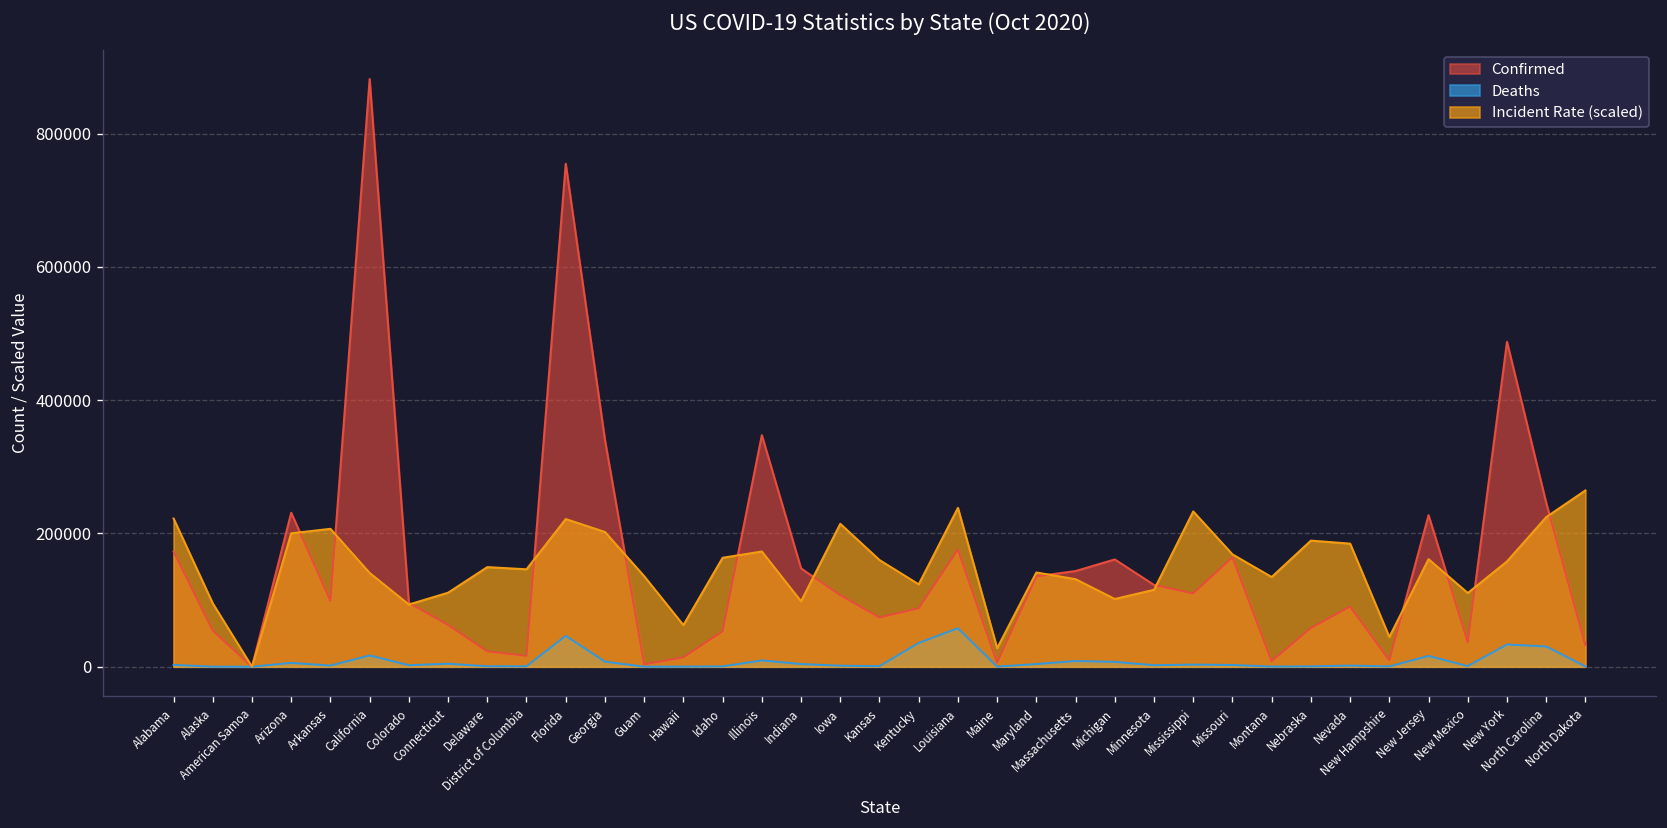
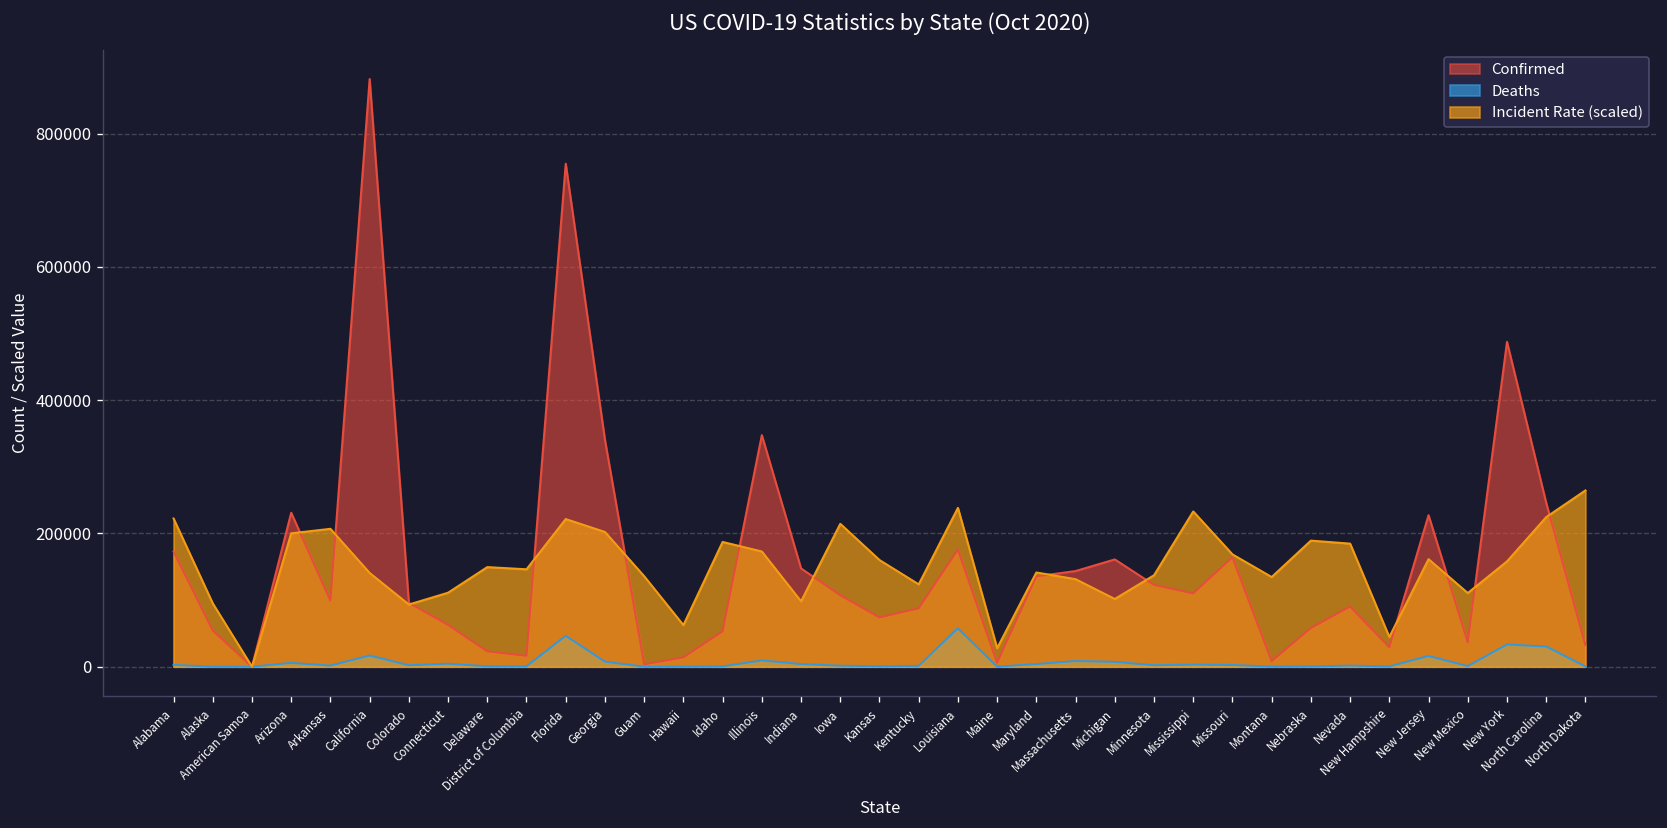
Incident Rate (scaled), Idaho: 160000 -> 190000
Deaths, Kentucky: 40000 -> 0
Incident Rate (scaled), Minnesota: 120000 -> 140000
Confirmed, New Hampshire: 10000 -> 30000
